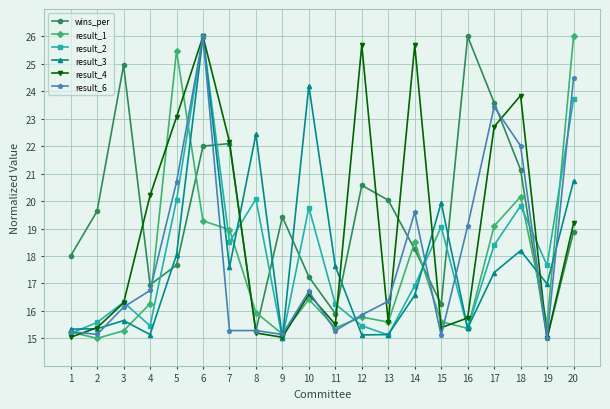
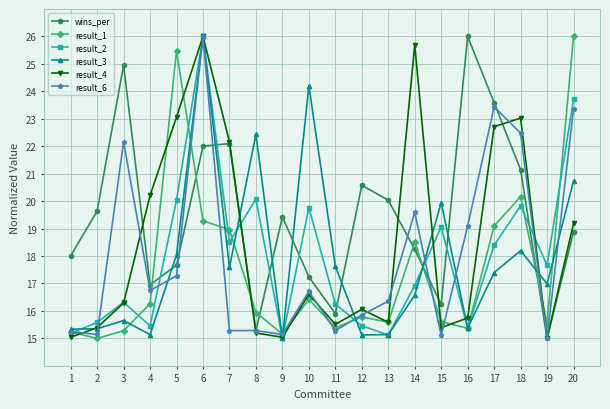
result_6, 3: 16.1 -> 22.2
result_6, 5: 20.7 -> 17.3
result_4, 12: 25.7 -> 16.1
result_4, 18: 23.8 -> 23.0
result_6, 18: 22.0 -> 22.5
result_6, 20: 24.5 -> 23.4
